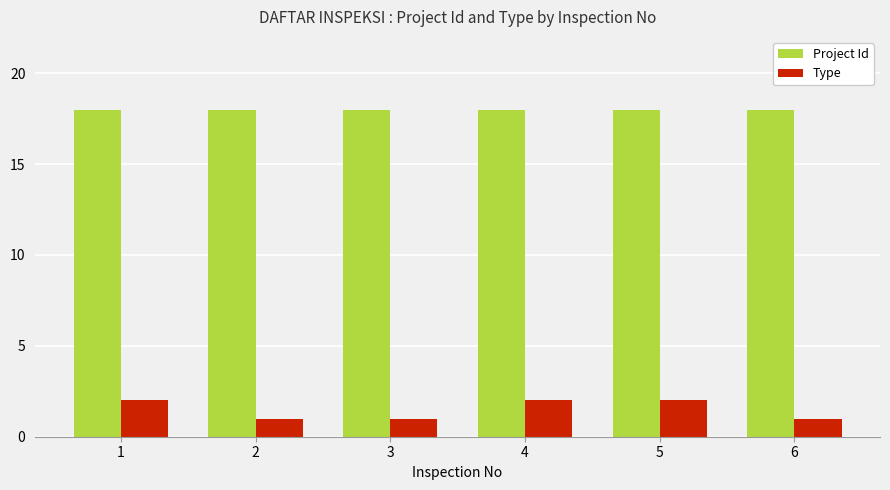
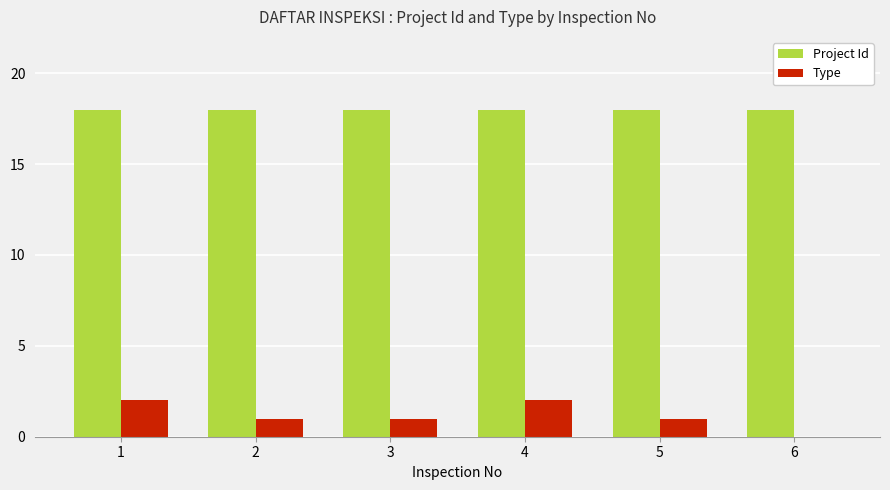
Type, 5: 2 -> 1
Type, 6: 1 -> 0
